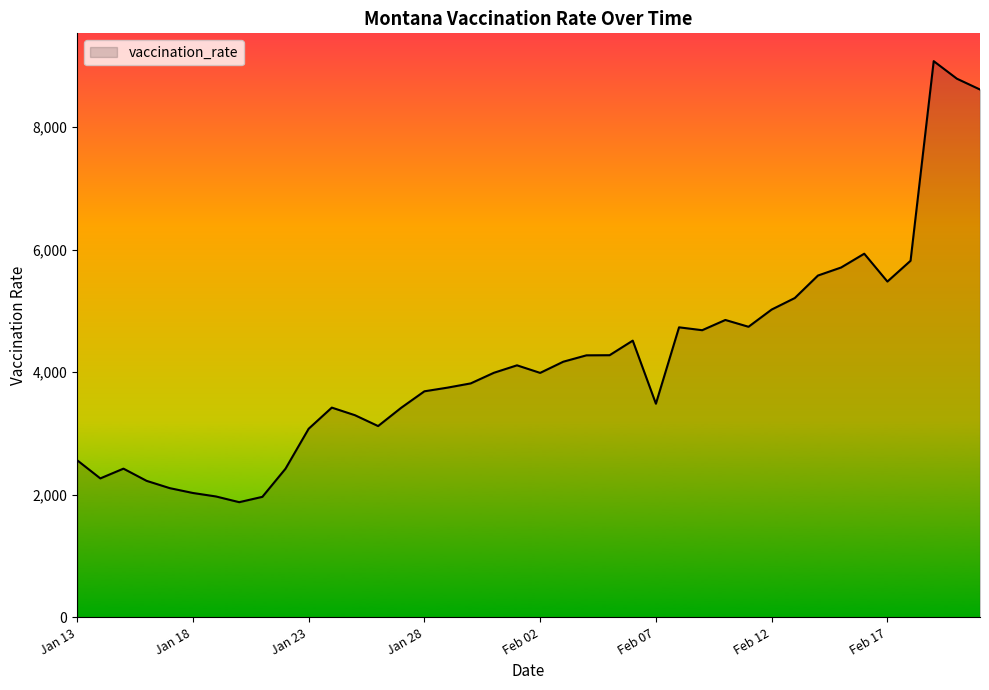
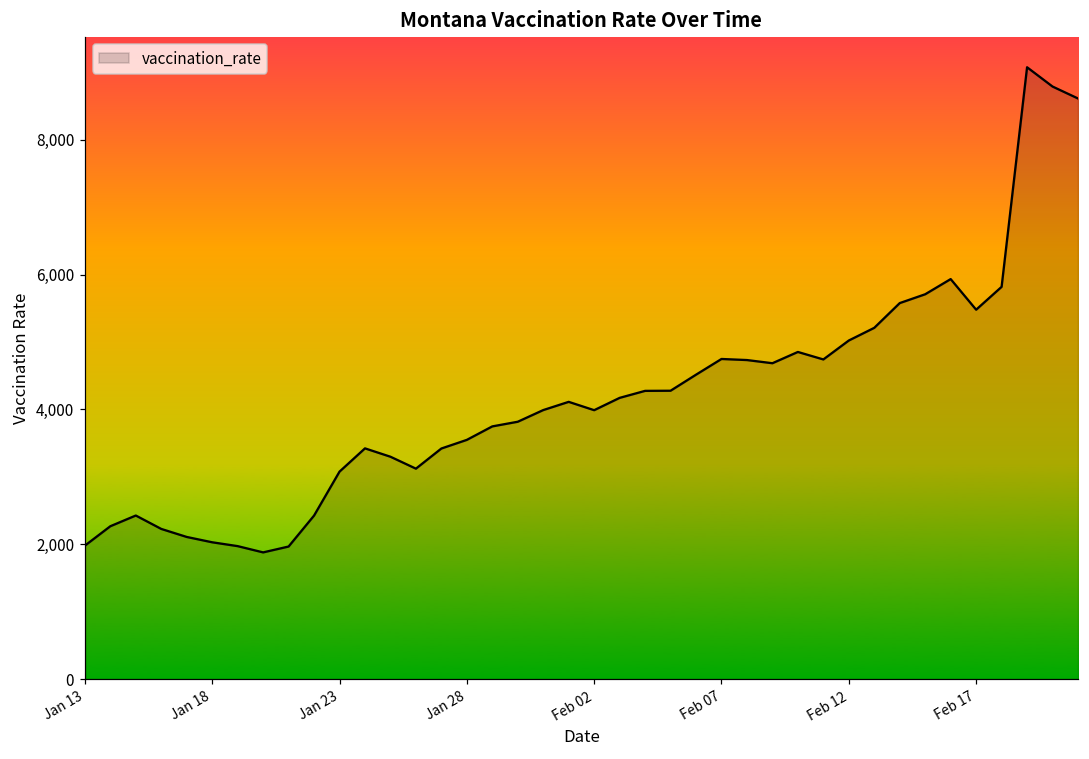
Jan 13: 2,600 -> 2,000
Jan 28: 3,700 -> 3,500
Feb 07: 3,500 -> 4,700
